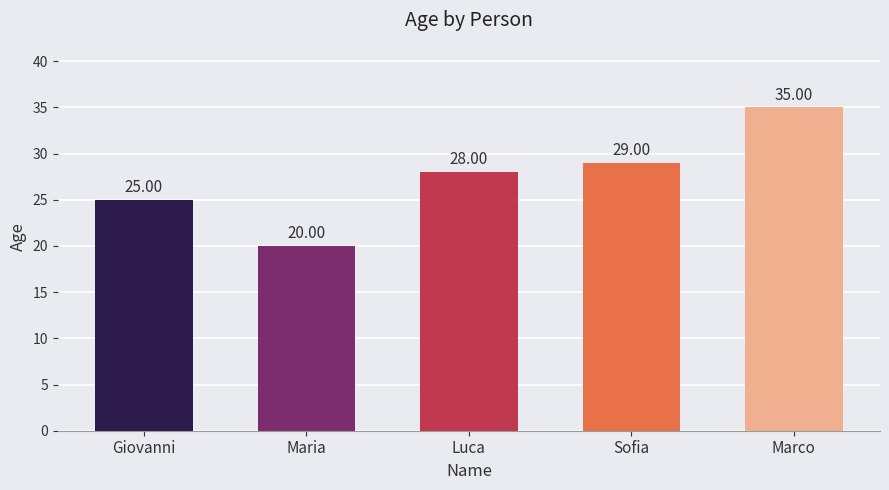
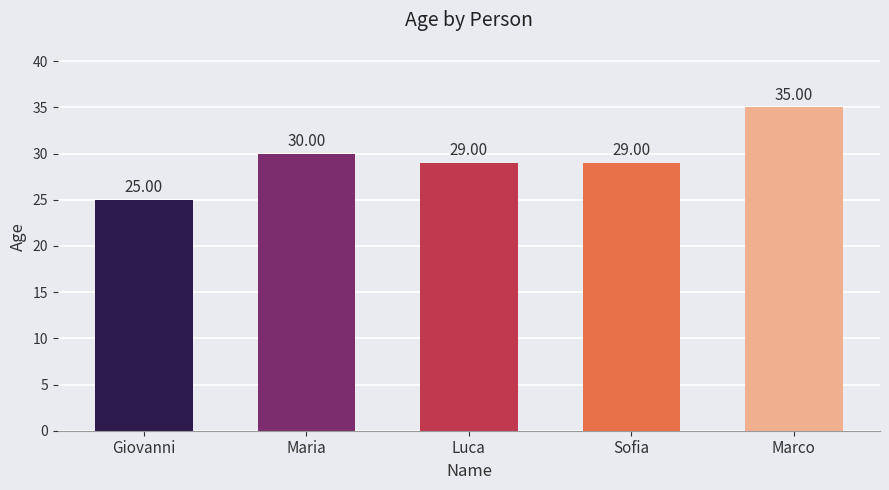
Maria: 20.00 -> 30.00
Luca: 28.00 -> 29.00
